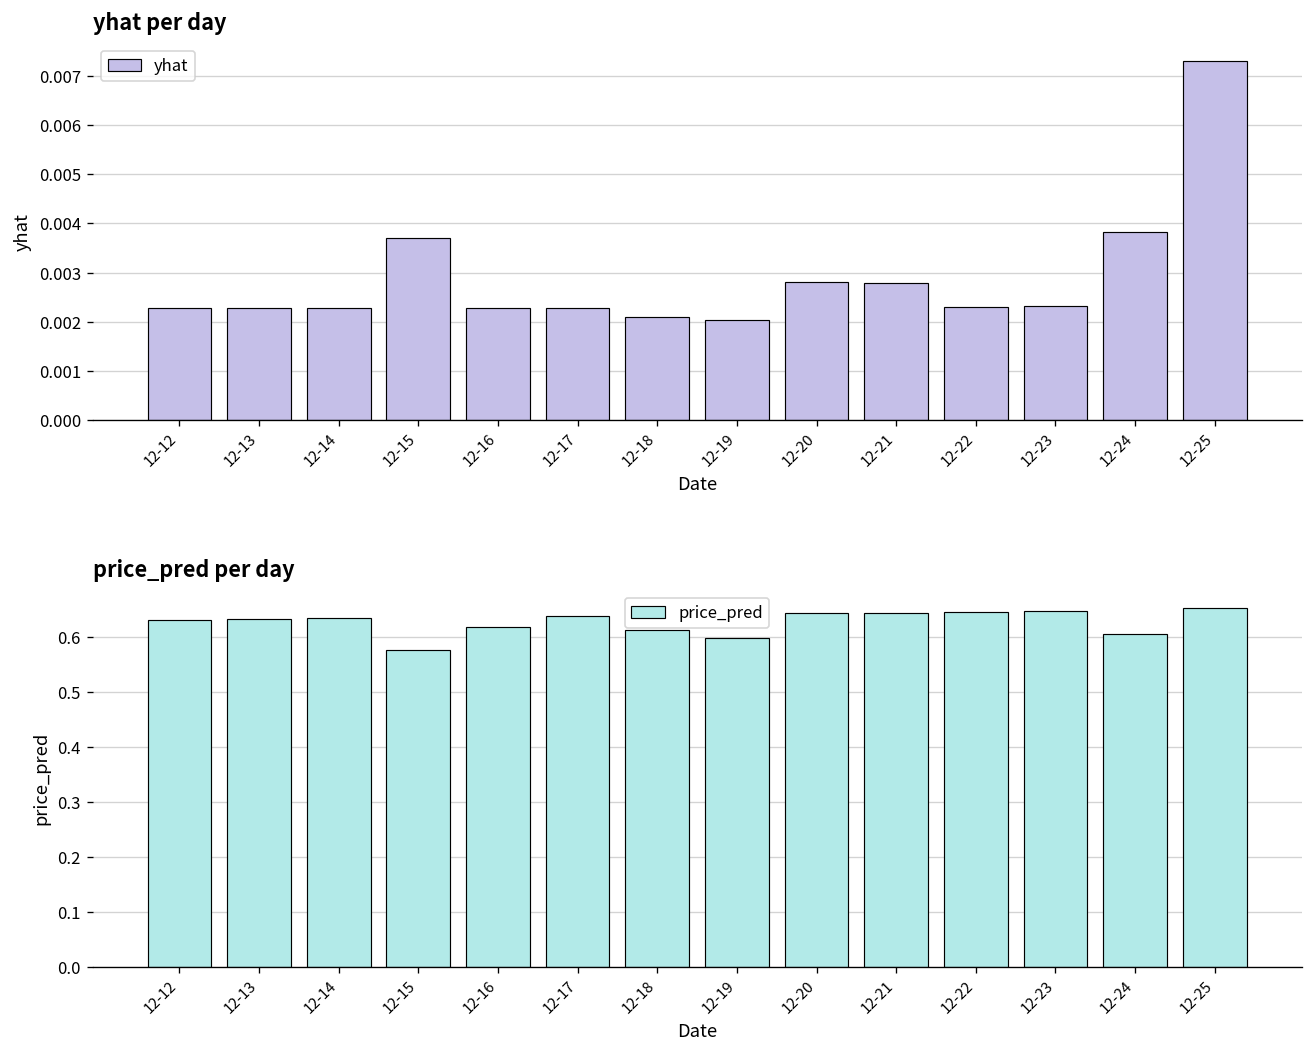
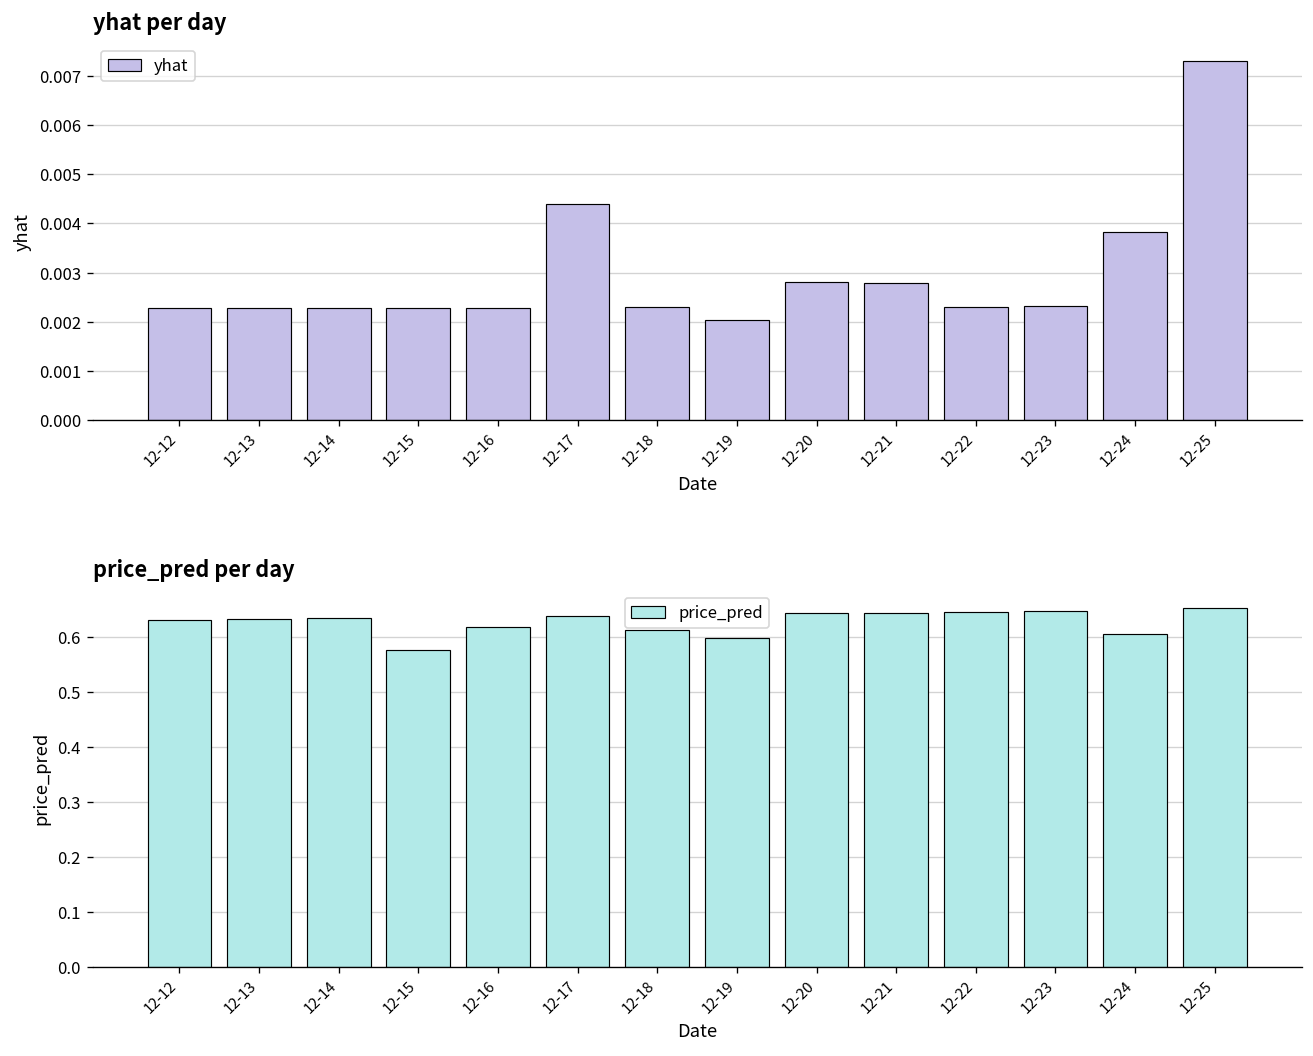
yhat per day, 12-15: 0.0037 -> 0.0023
yhat per day, 12-17: 0.0023 -> 0.0044
yhat per day, 12-18: 0.0021 -> 0.0023
